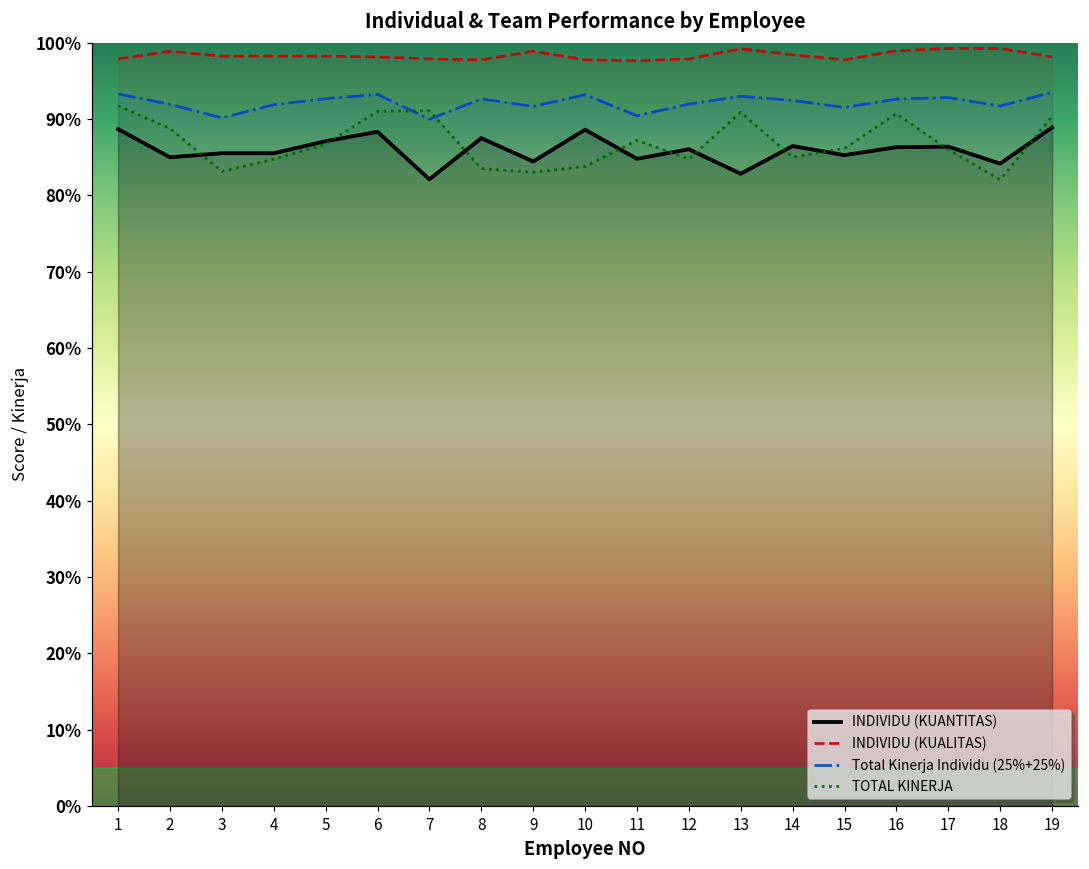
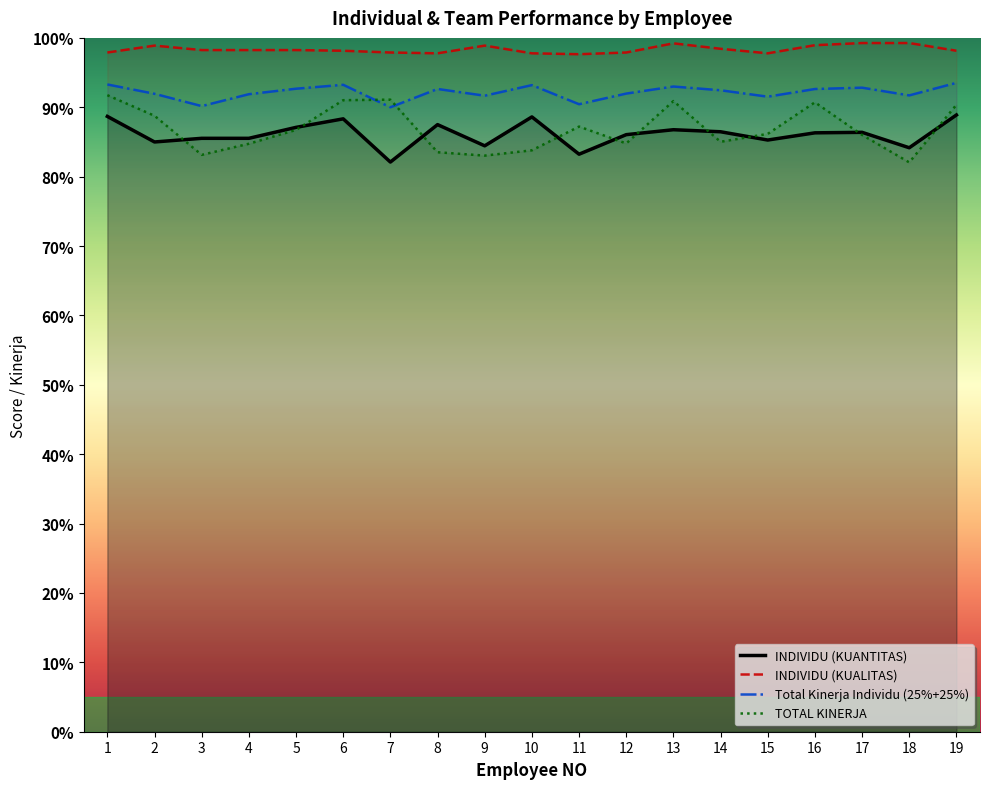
INDIVIDU (KUANTITAS), 11: 85% -> 83%
INDIVIDU (KUANTITAS), 13: 83% -> 87%
